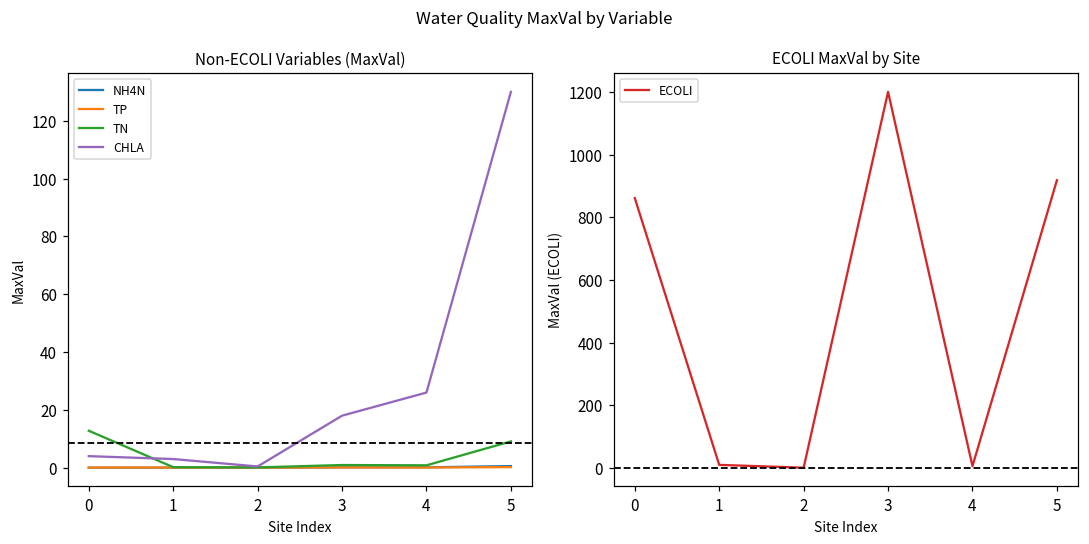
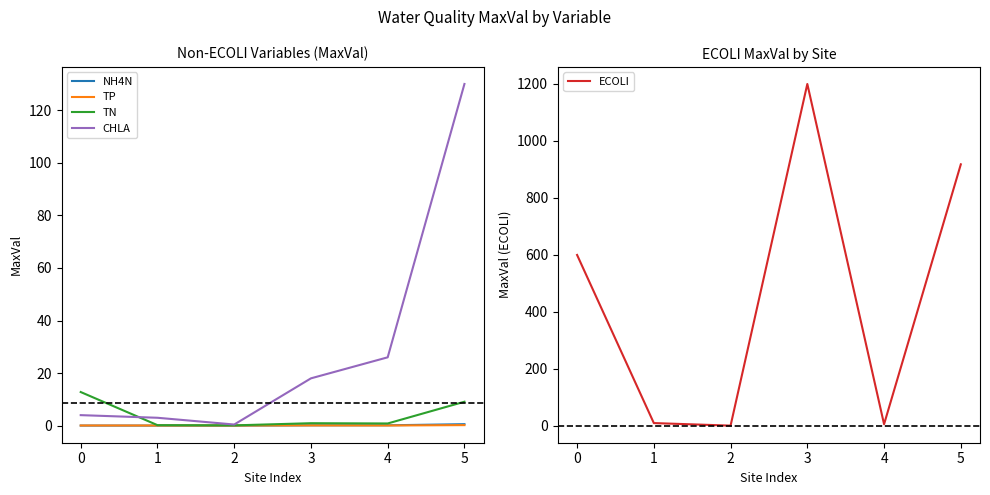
ECOLI MaxVal by Site, 0: 860 -> 600
